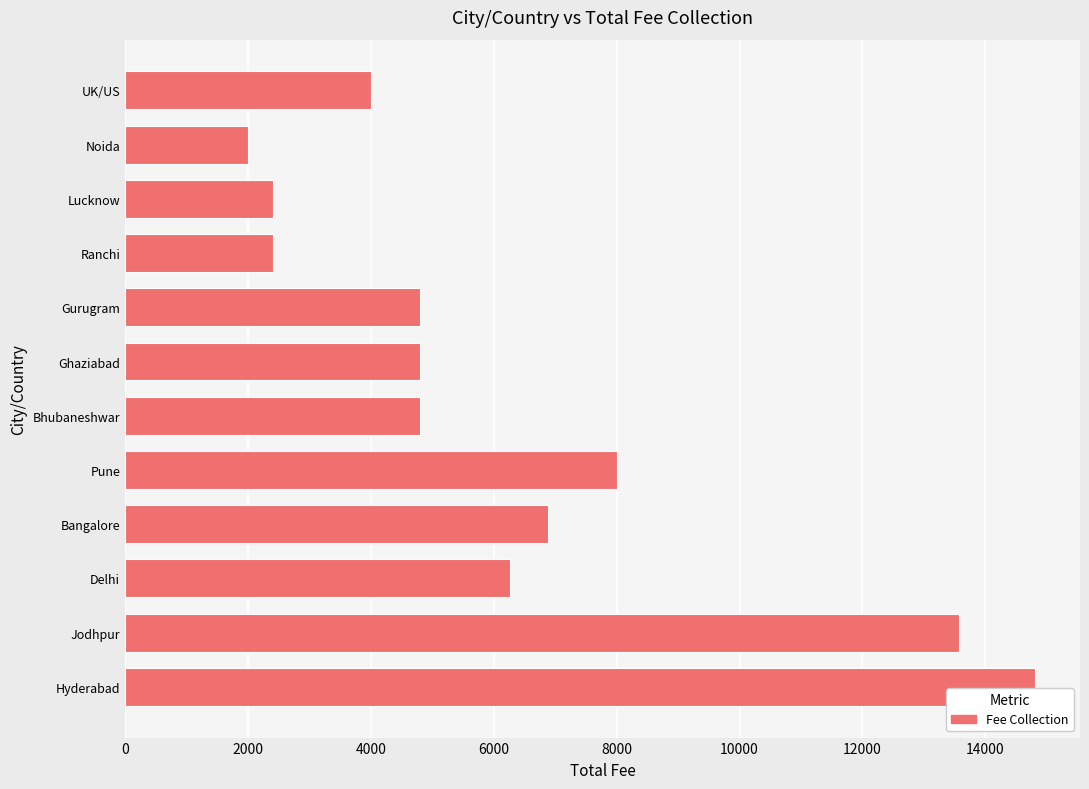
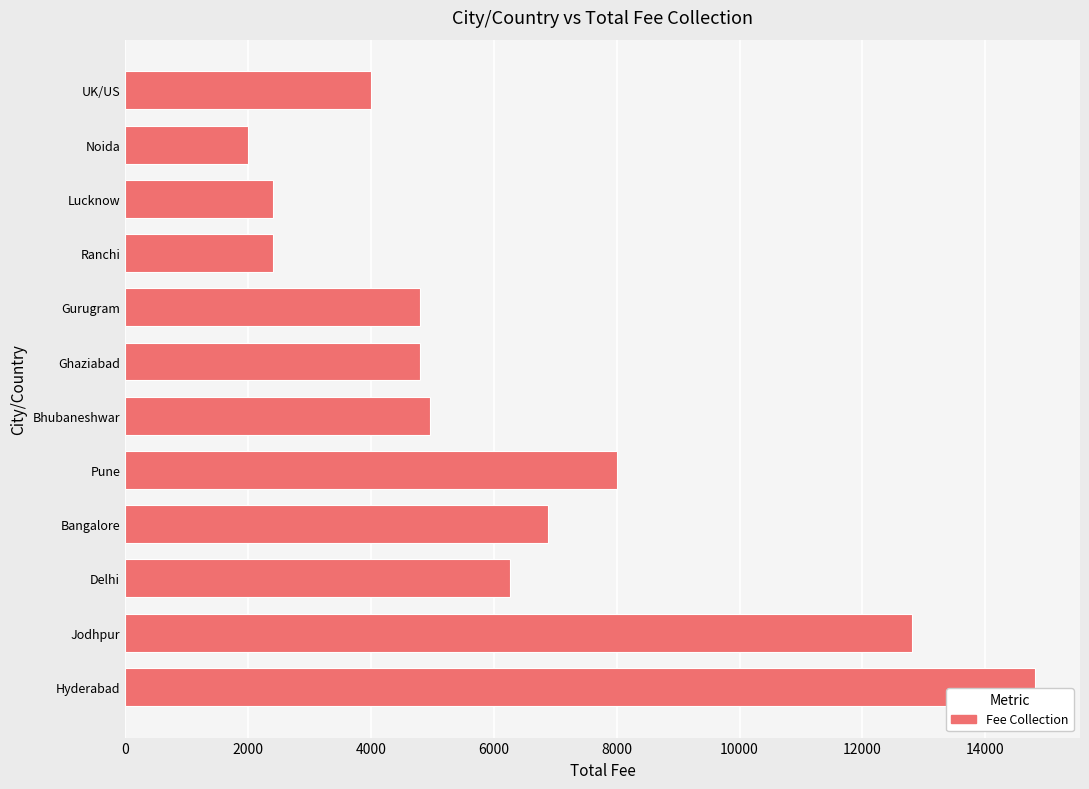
Bhubaneshwar: 4800 -> 5000
Jodhpur: 13600 -> 12800
